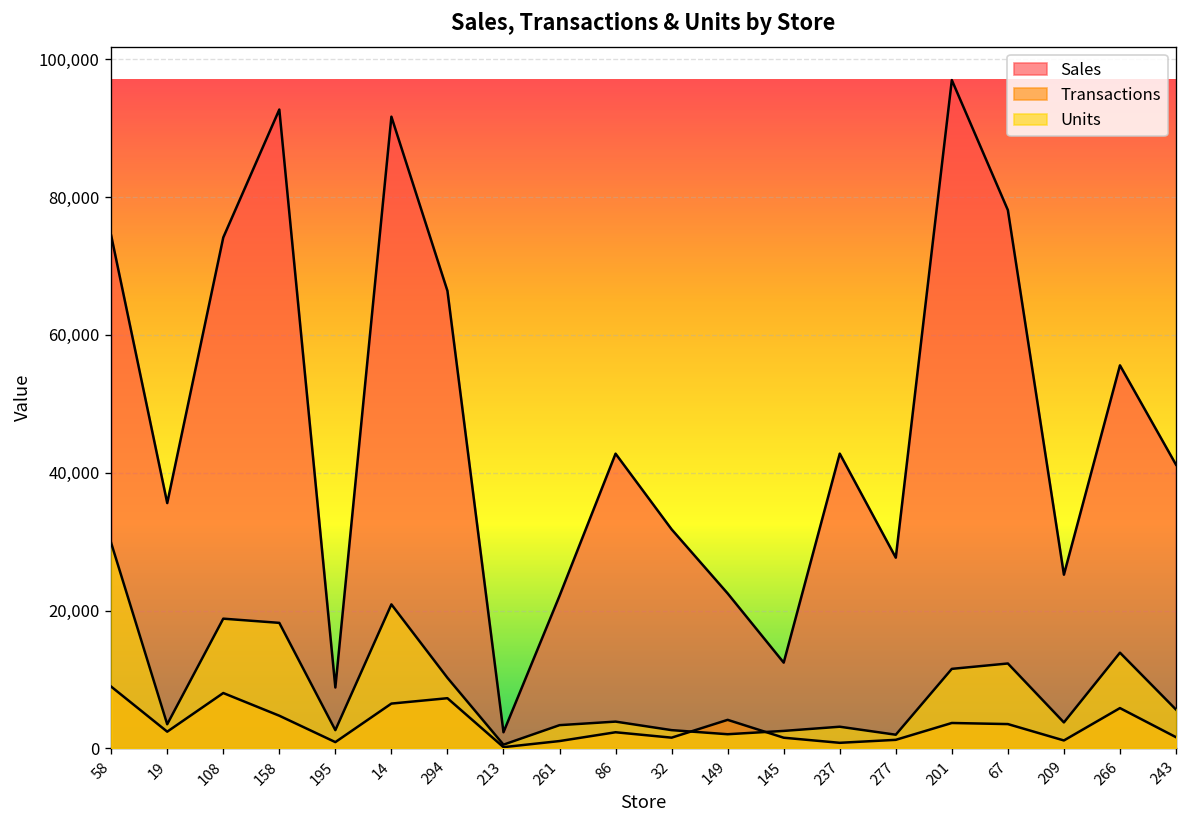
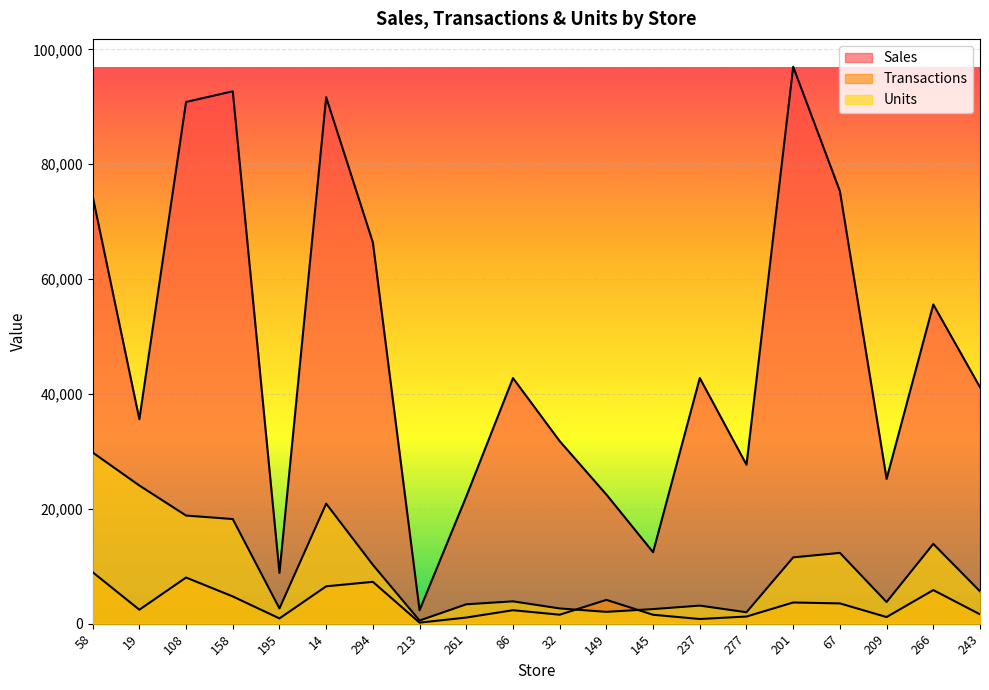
Units, 19: 4,000 -> 24,000
Sales, 108: 74,000 -> 91,000
Sales, 67: 78,000 -> 75,000
